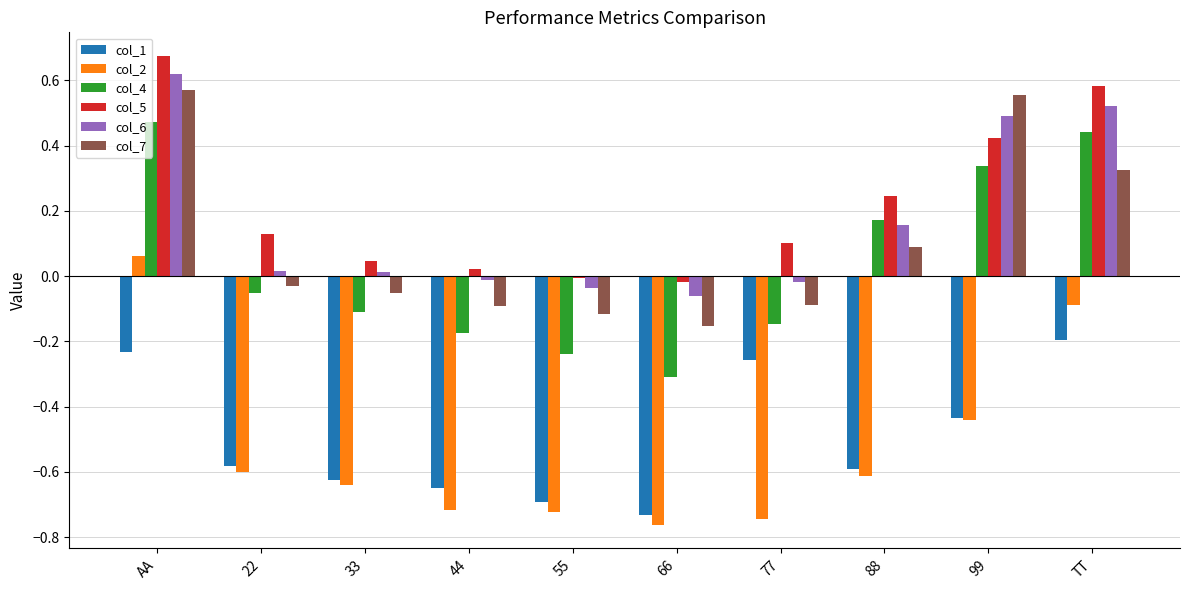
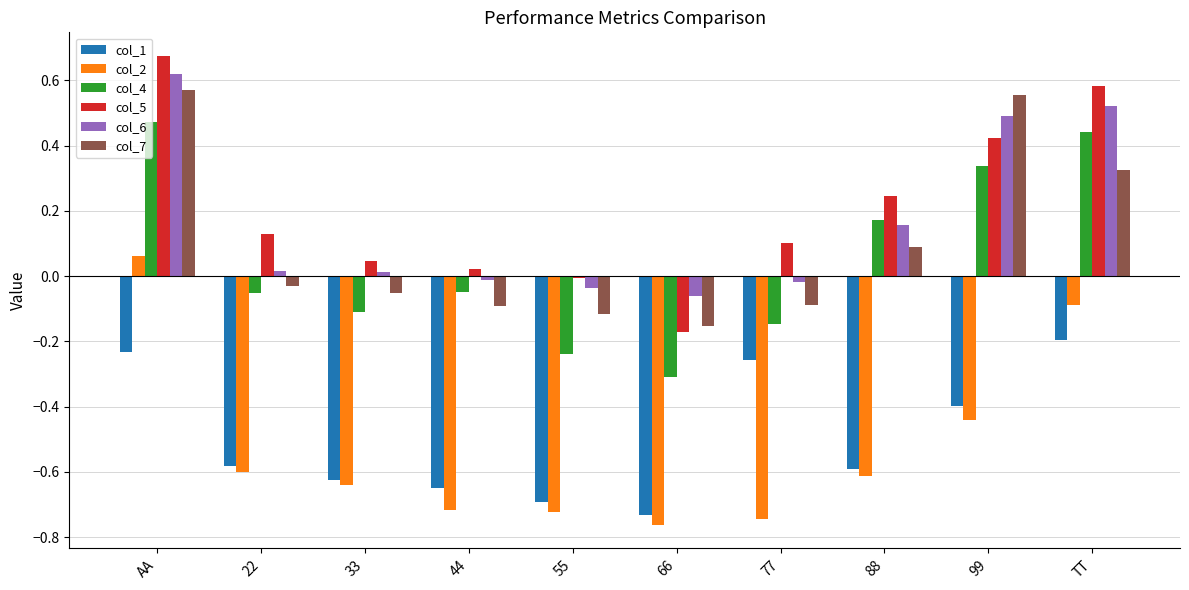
col_4, 44: -0.17 -> -0.05
col_5, 66: -0.02 -> -0.17
col_1, 99: -0.44 -> -0.40
